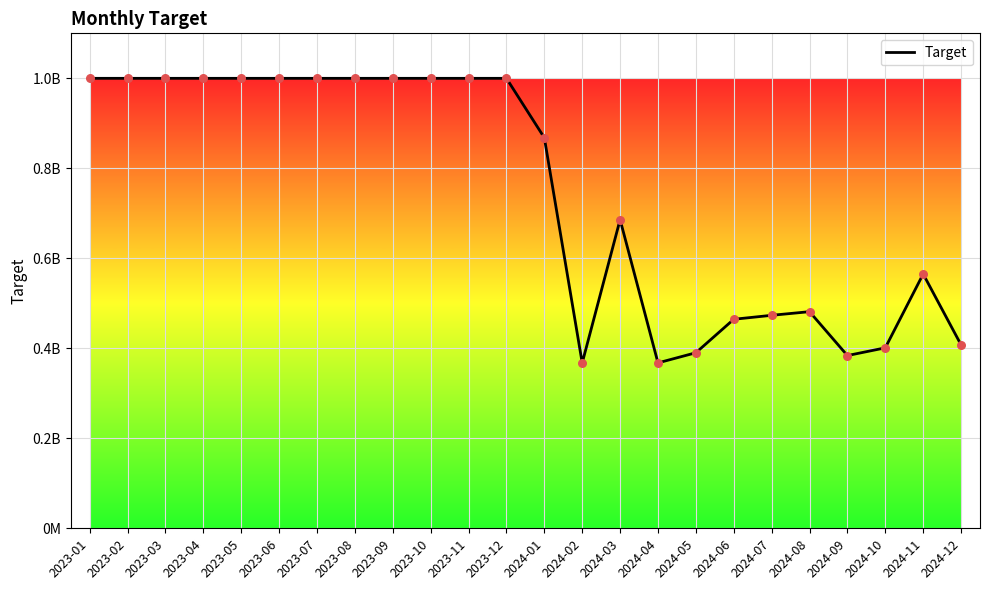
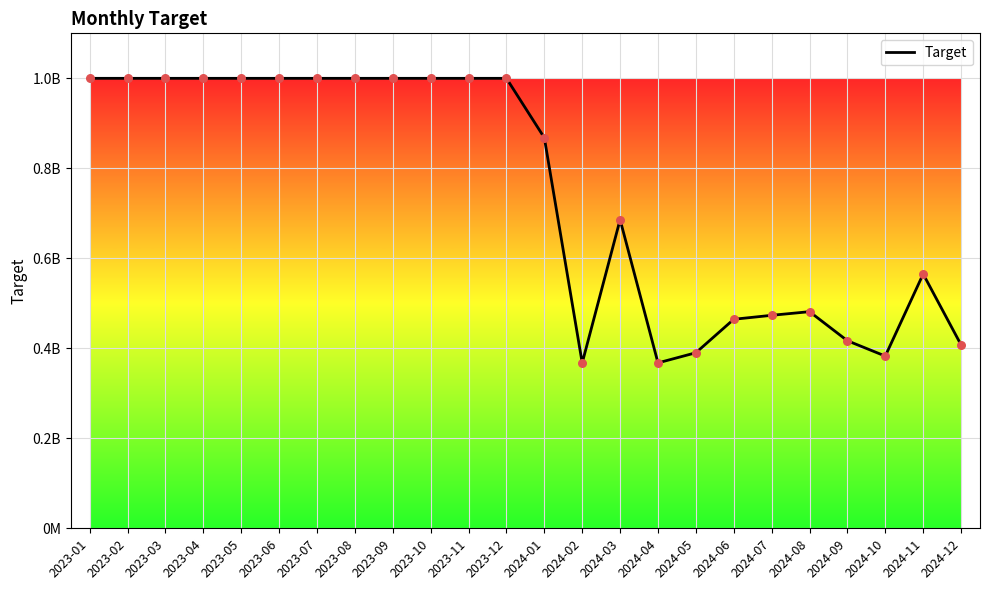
2024-09: 380000000 -> 420000000
2024-10: 400000000 -> 380000000
